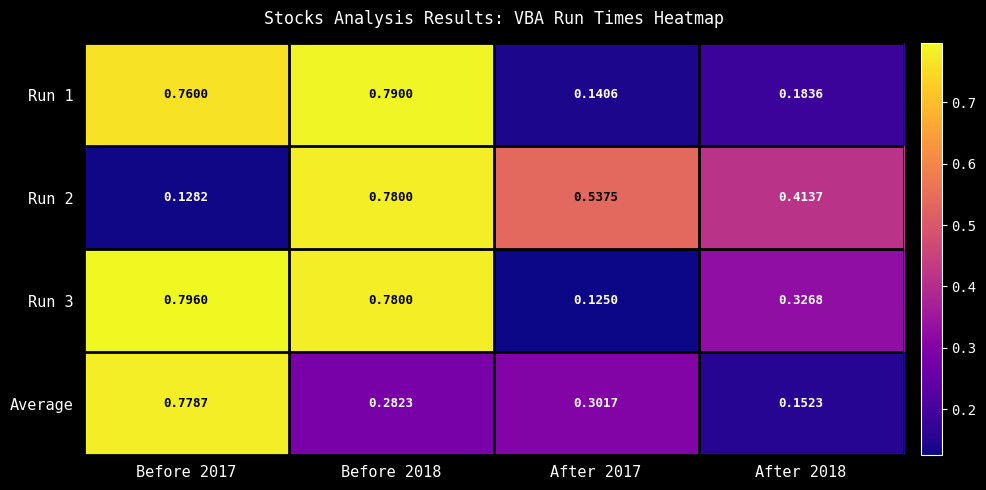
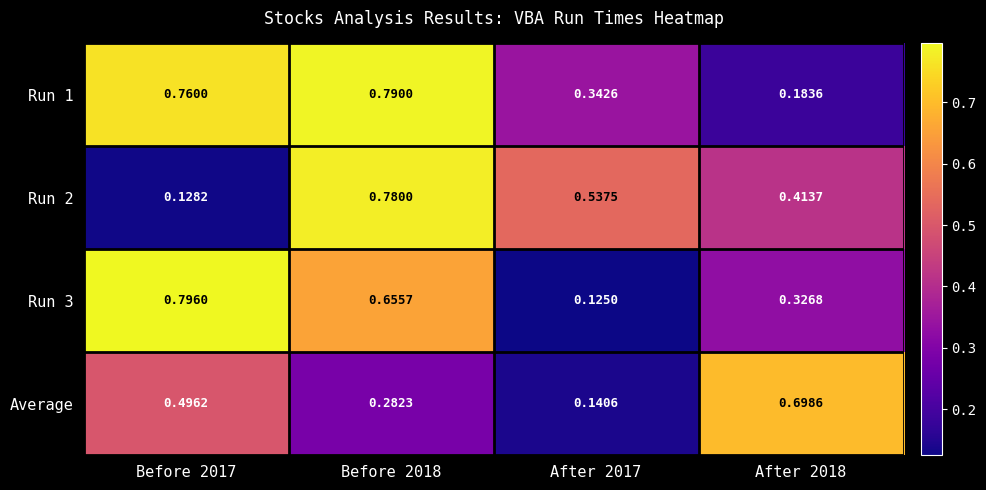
Run 1, After 2017: 0.1406 -> 0.3426
Run 3, Before 2018: 0.7800 -> 0.6557
Average, Before 2017: 0.7787 -> 0.4962
Average, After 2017: 0.3017 -> 0.1406
Average, After 2018: 0.1523 -> 0.6986
